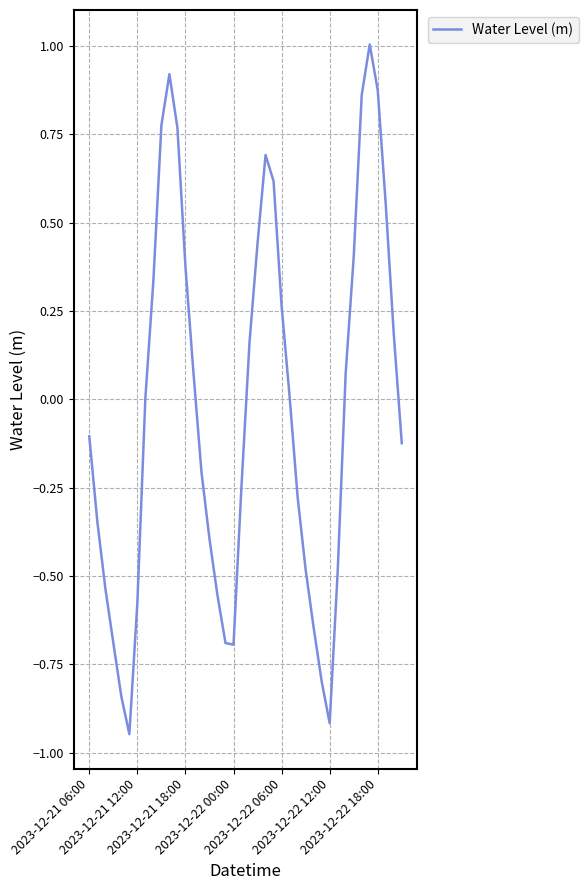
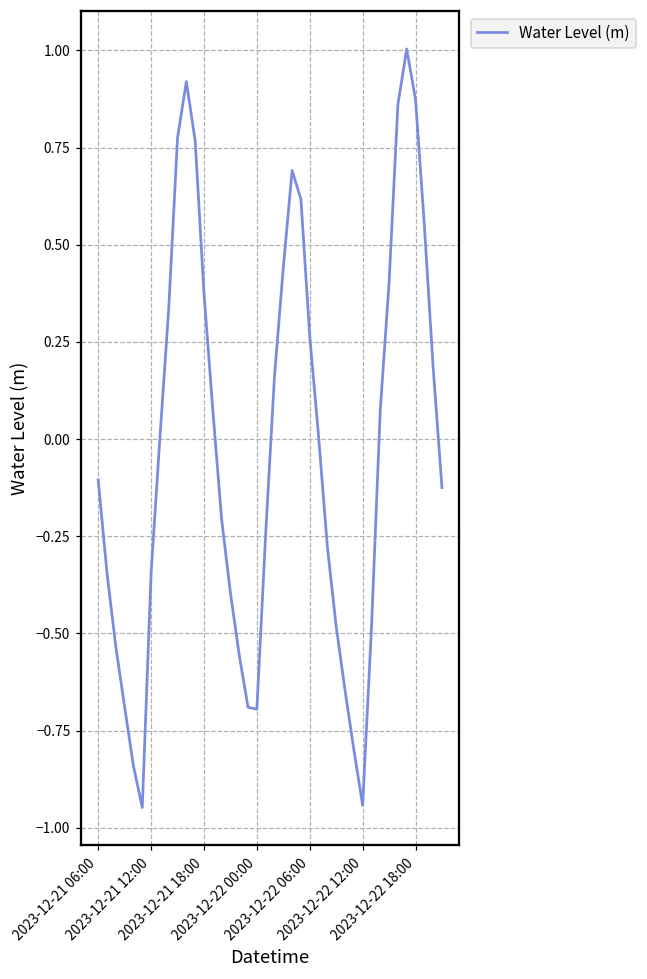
2023-12-21 12:00: -0.58 -> -0.34
2023-12-22 12:00: -0.92 -> -0.94
